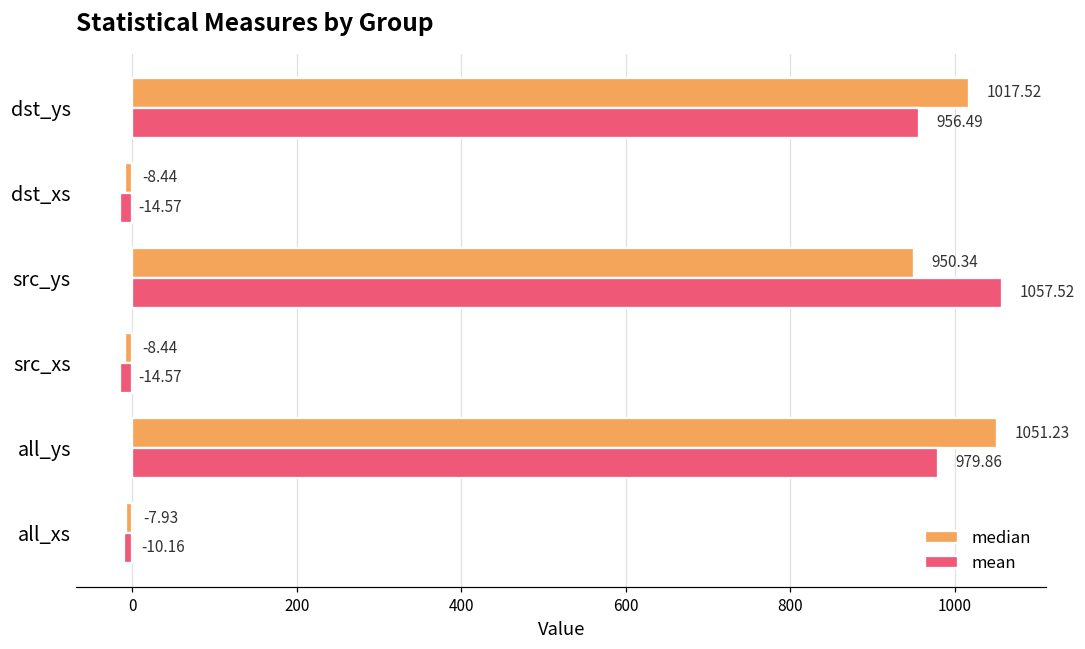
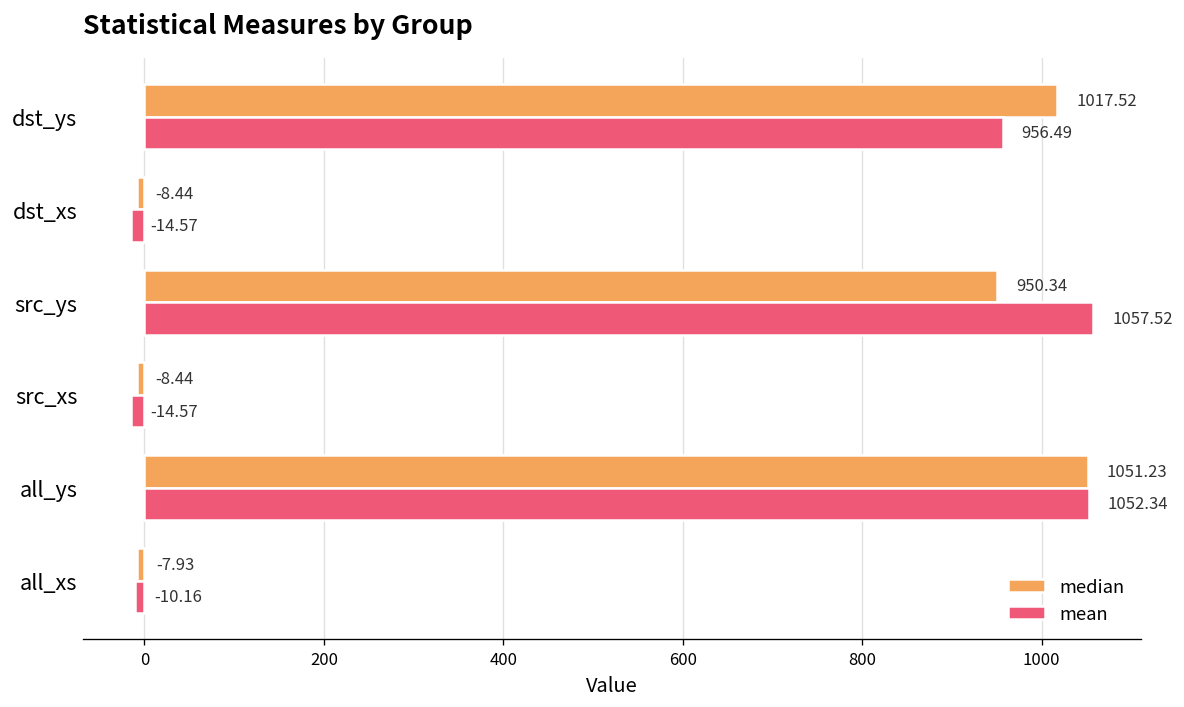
mean, all_ys: 979.86 -> 1052.34
